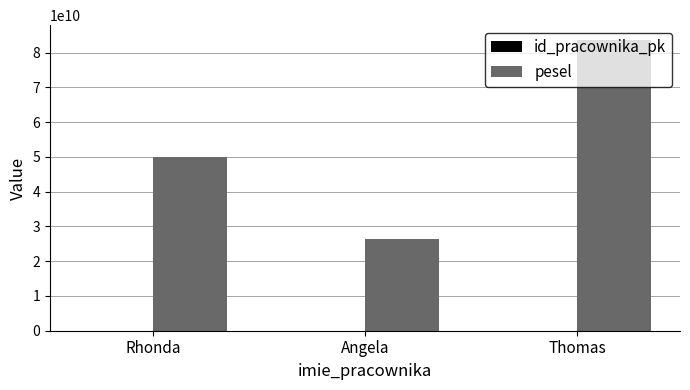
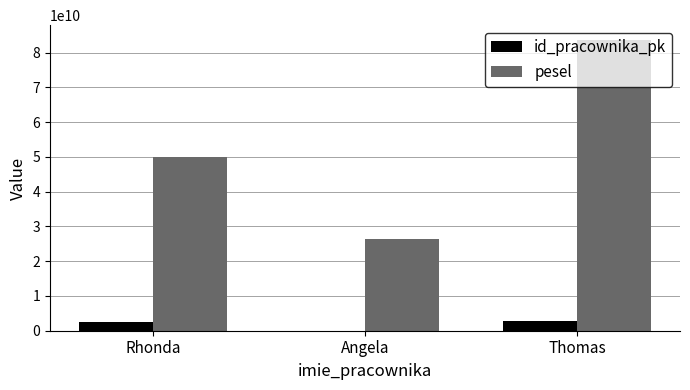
id_pracownika_pk, Rhonda: 0 -> 3000000000
id_pracownika_pk, Thomas: 0 -> 3000000000
